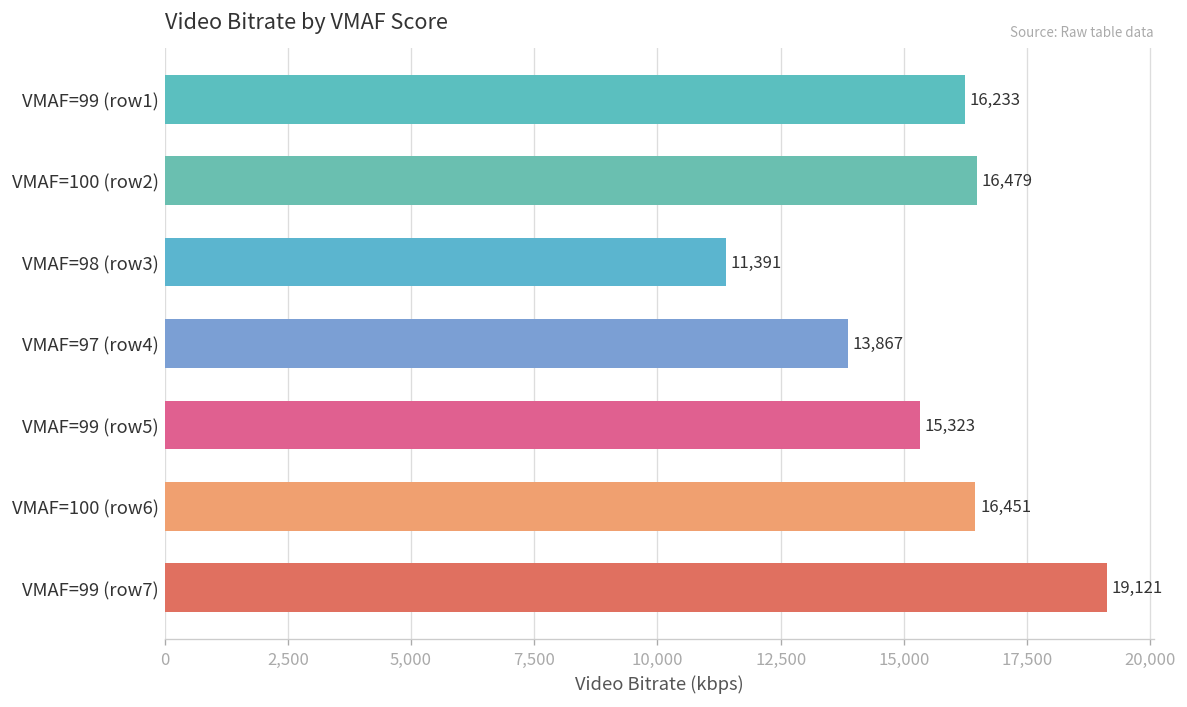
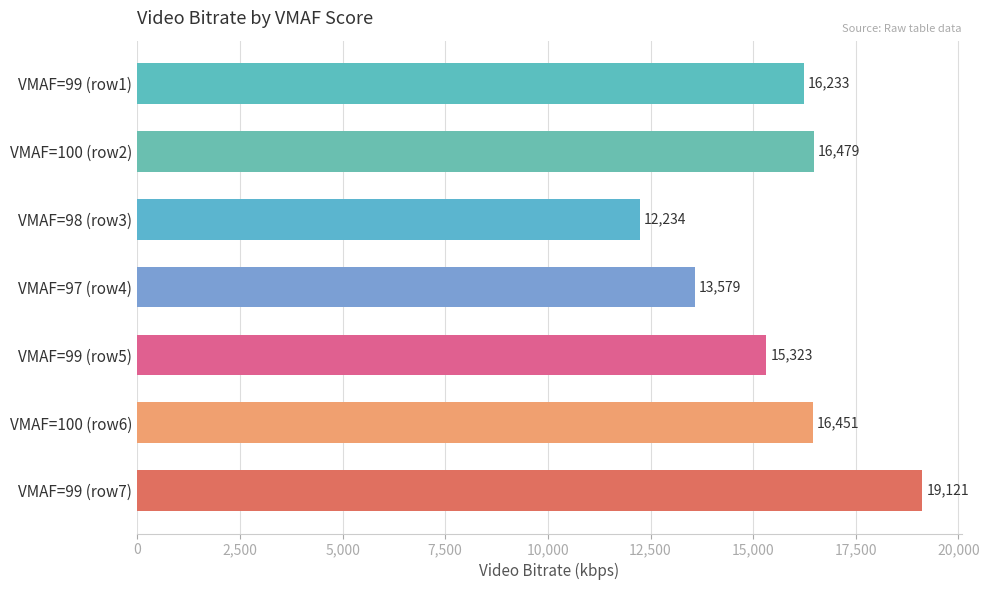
VMAF=98 (row3): 11,391 -> 12,234
VMAF=97 (row4): 13,867 -> 13,579
